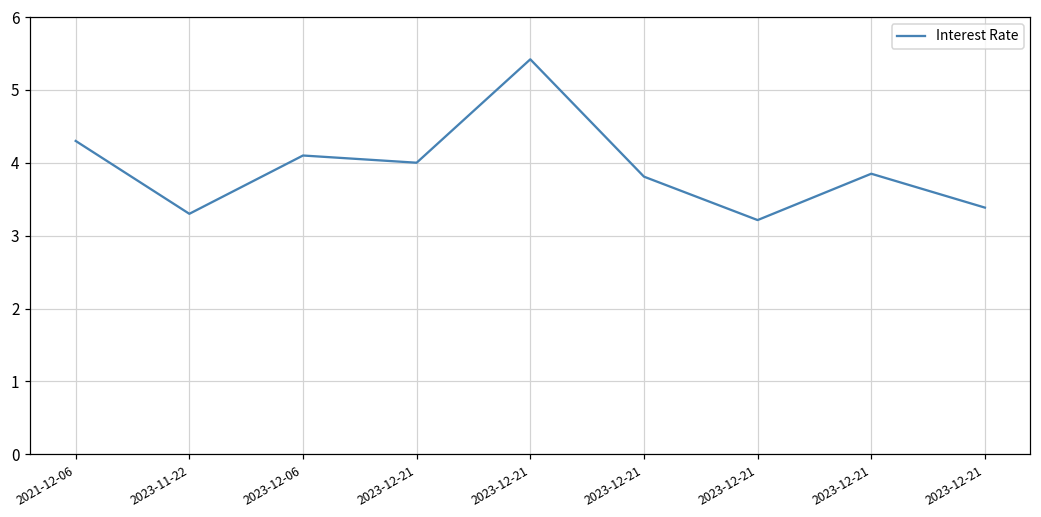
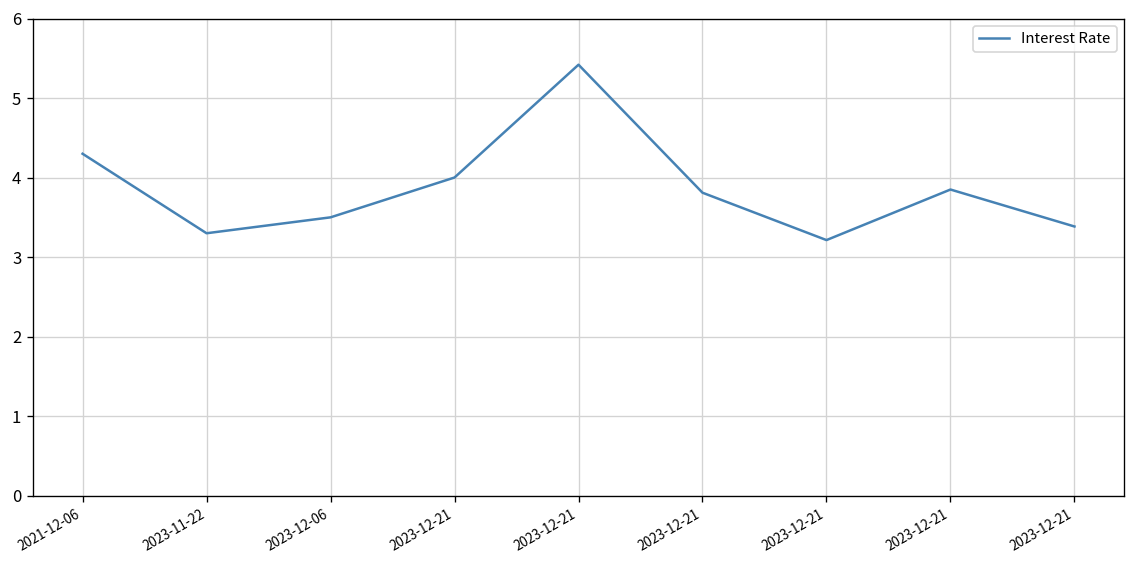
2023-12-06: 4.1 -> 3.5
